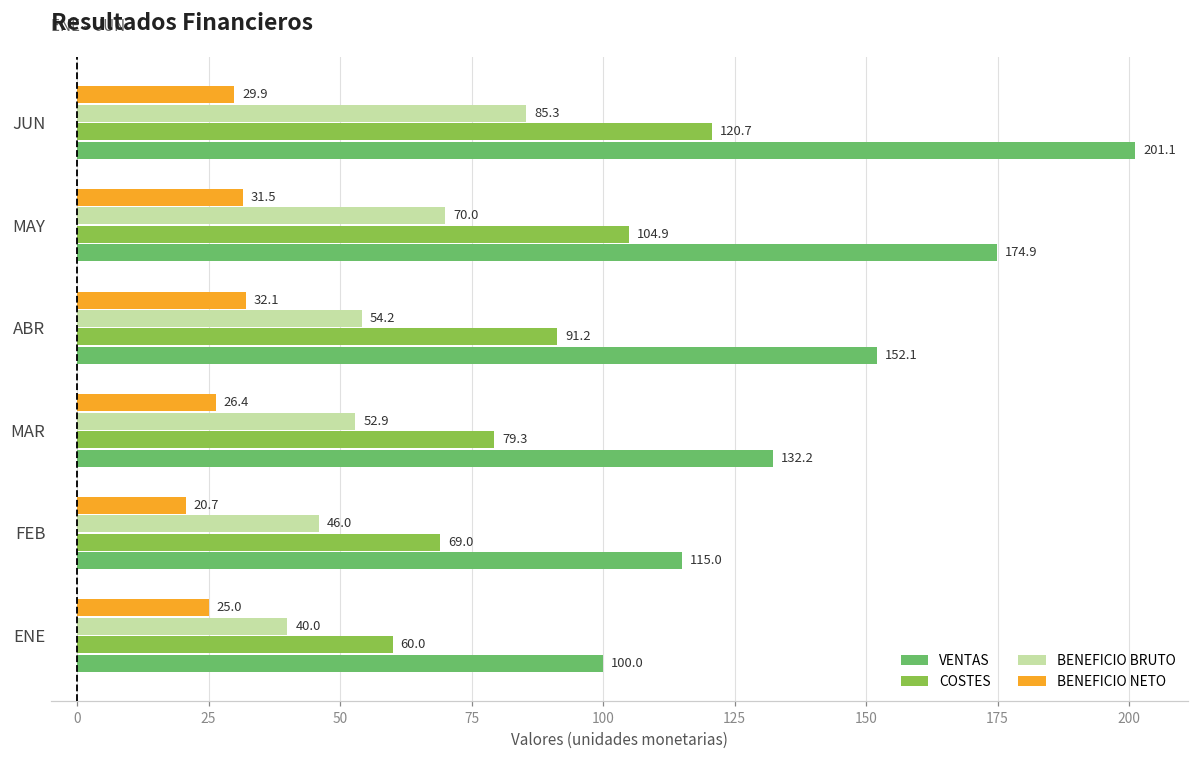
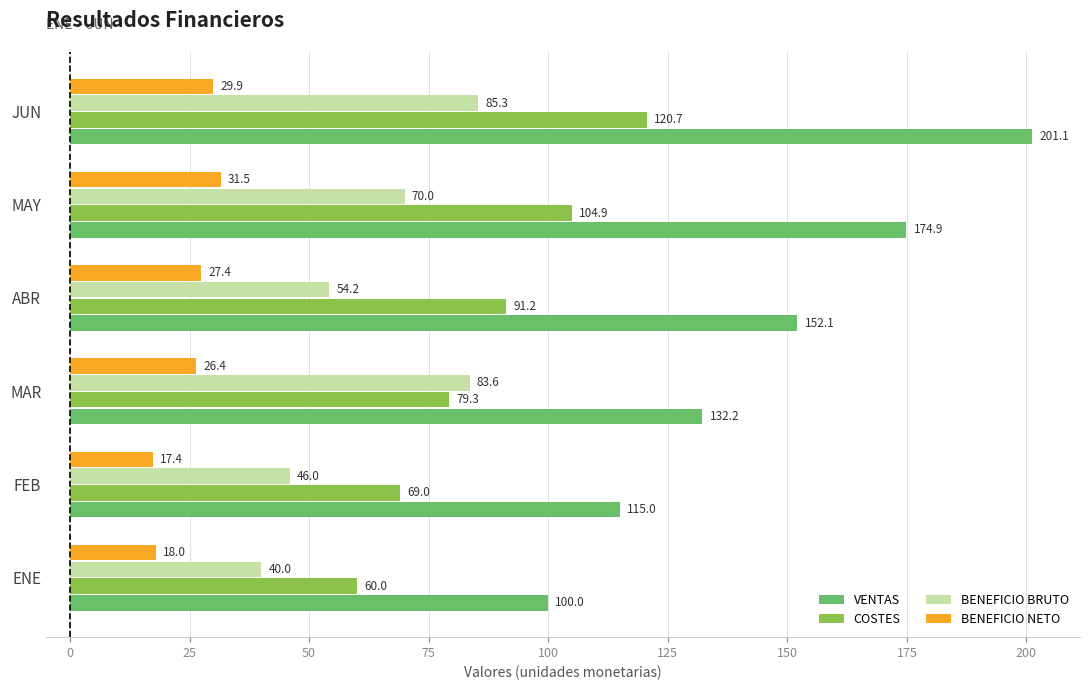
BENEFICIO NETO, ABR: 32.1 -> 27.4
BENEFICIO BRUTO, MAR: 52.9 -> 83.6
BENEFICIO NETO, FEB: 20.7 -> 17.4
BENEFICIO NETO, ENE: 25.0 -> 18.0
